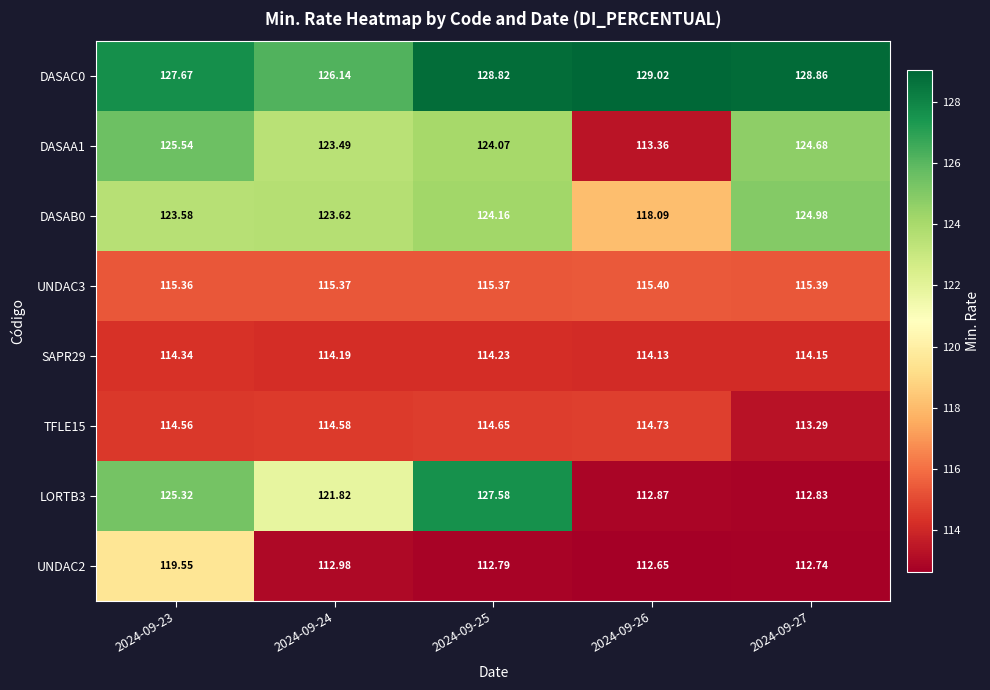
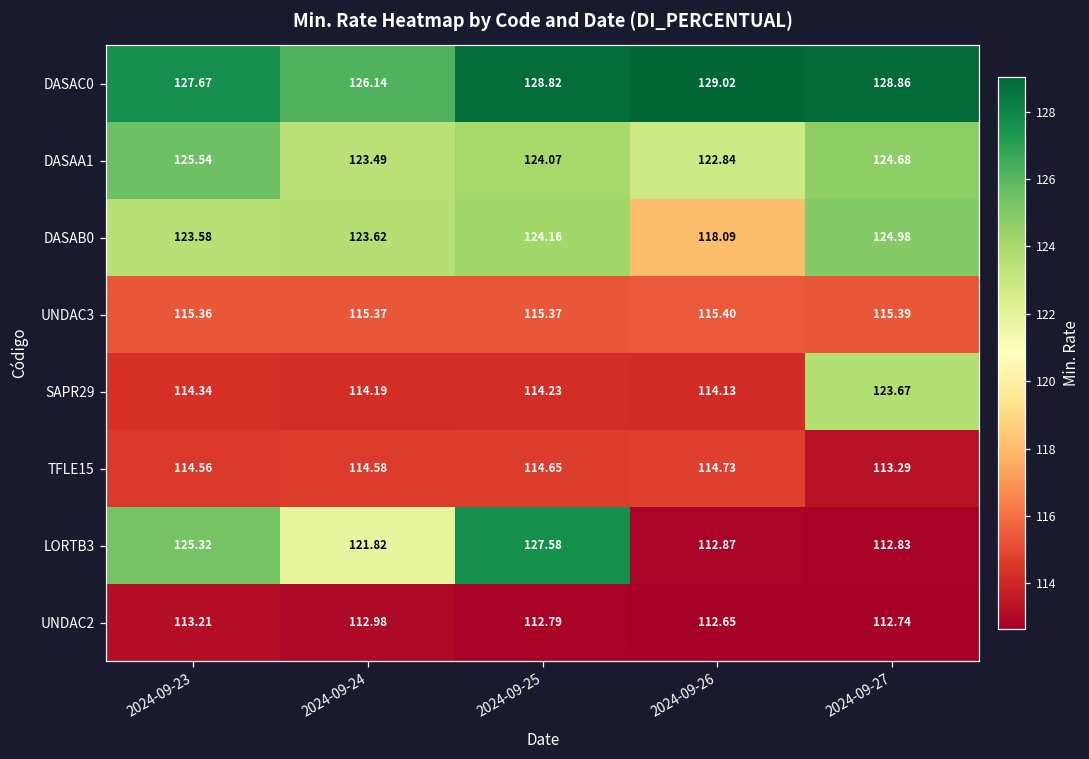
DASAA1, 2024-09-26: 113.36 -> 122.84
SAPR29, 2024-09-27: 114.15 -> 123.67
UNDAC2, 2024-09-23: 119.55 -> 113.21
